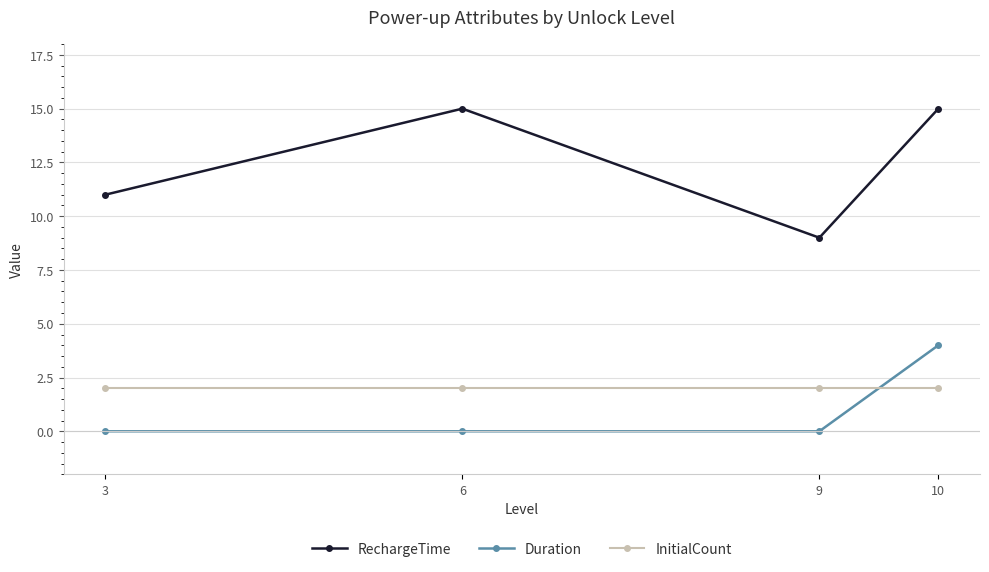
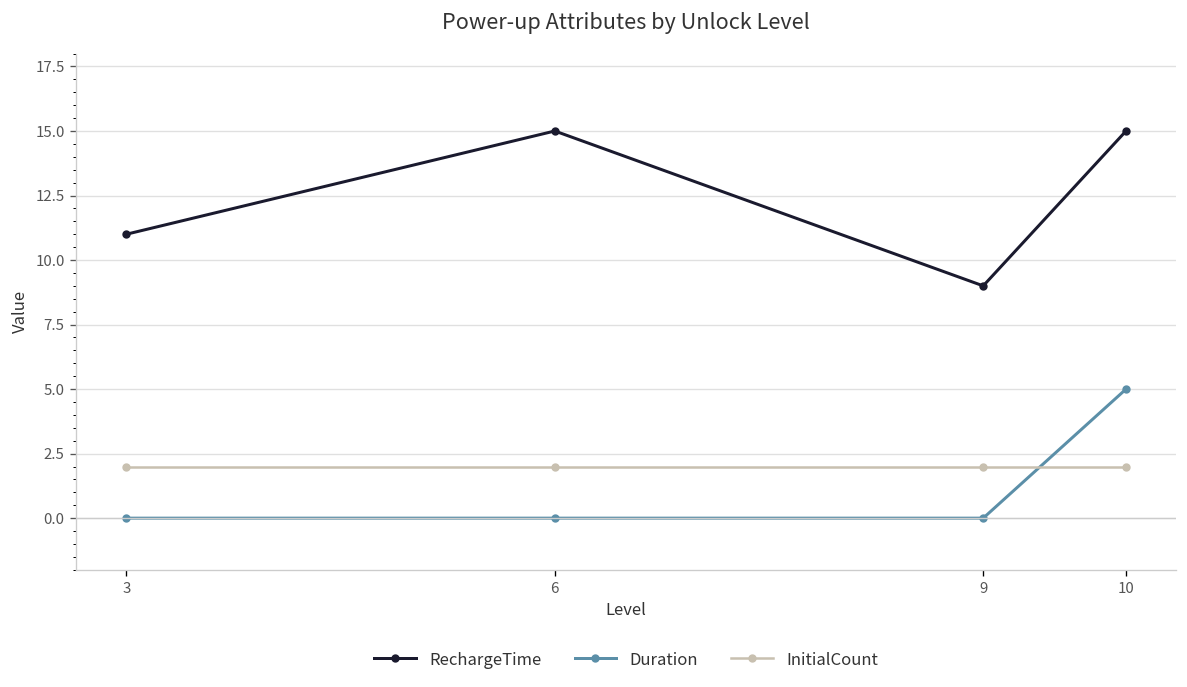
Duration, 10: 4 -> 5
